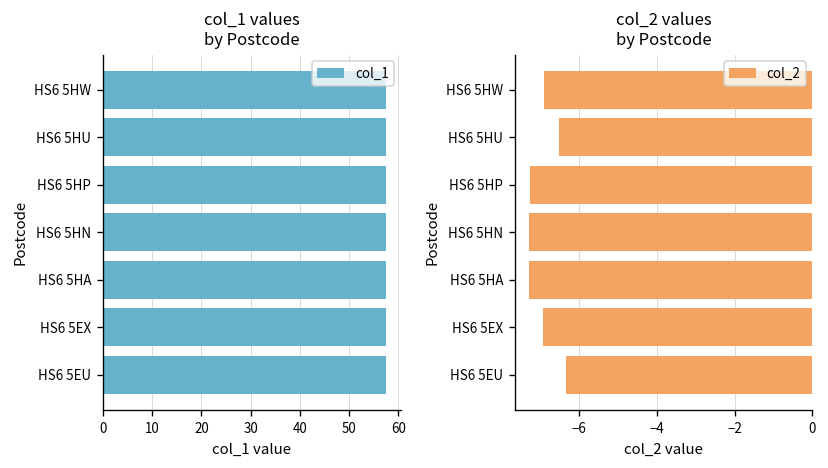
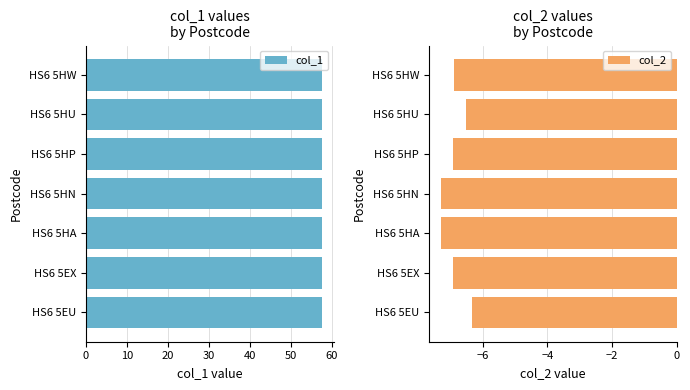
col_2 values by Postcode, HS6 5HP: -7.3 -> -6.9
